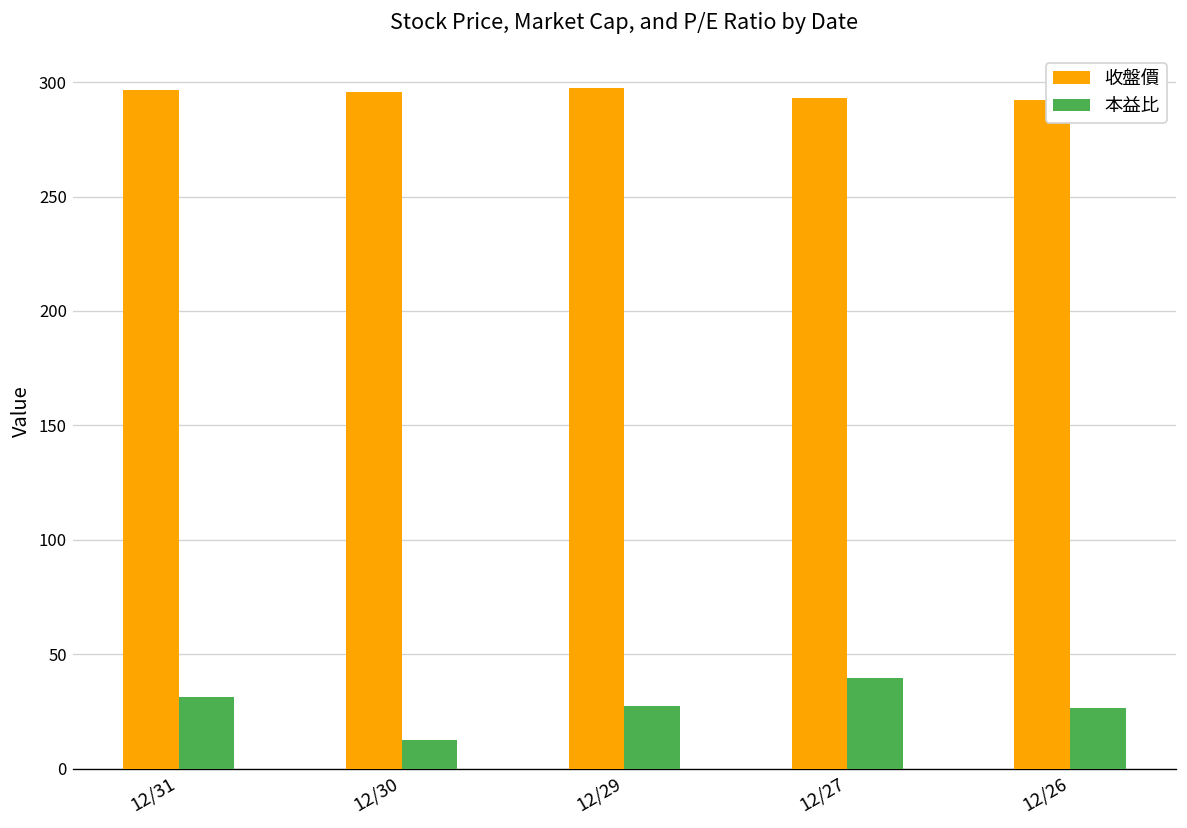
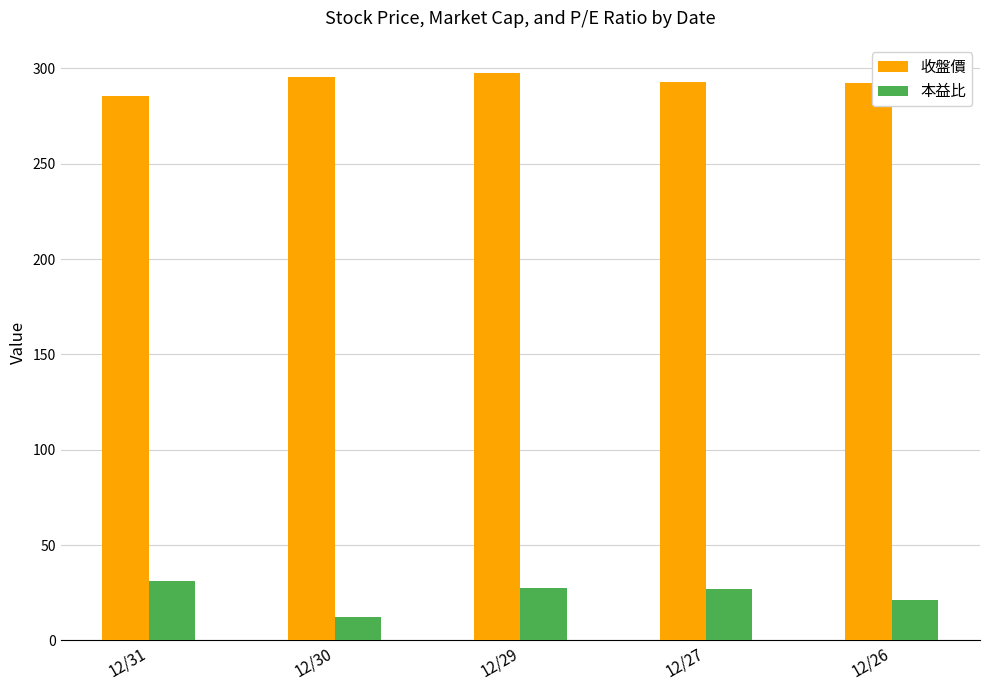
收盤價, 12/31: 297 -> 286
本益比, 12/27: 39 -> 27
本益比, 12/26: 26 -> 21
